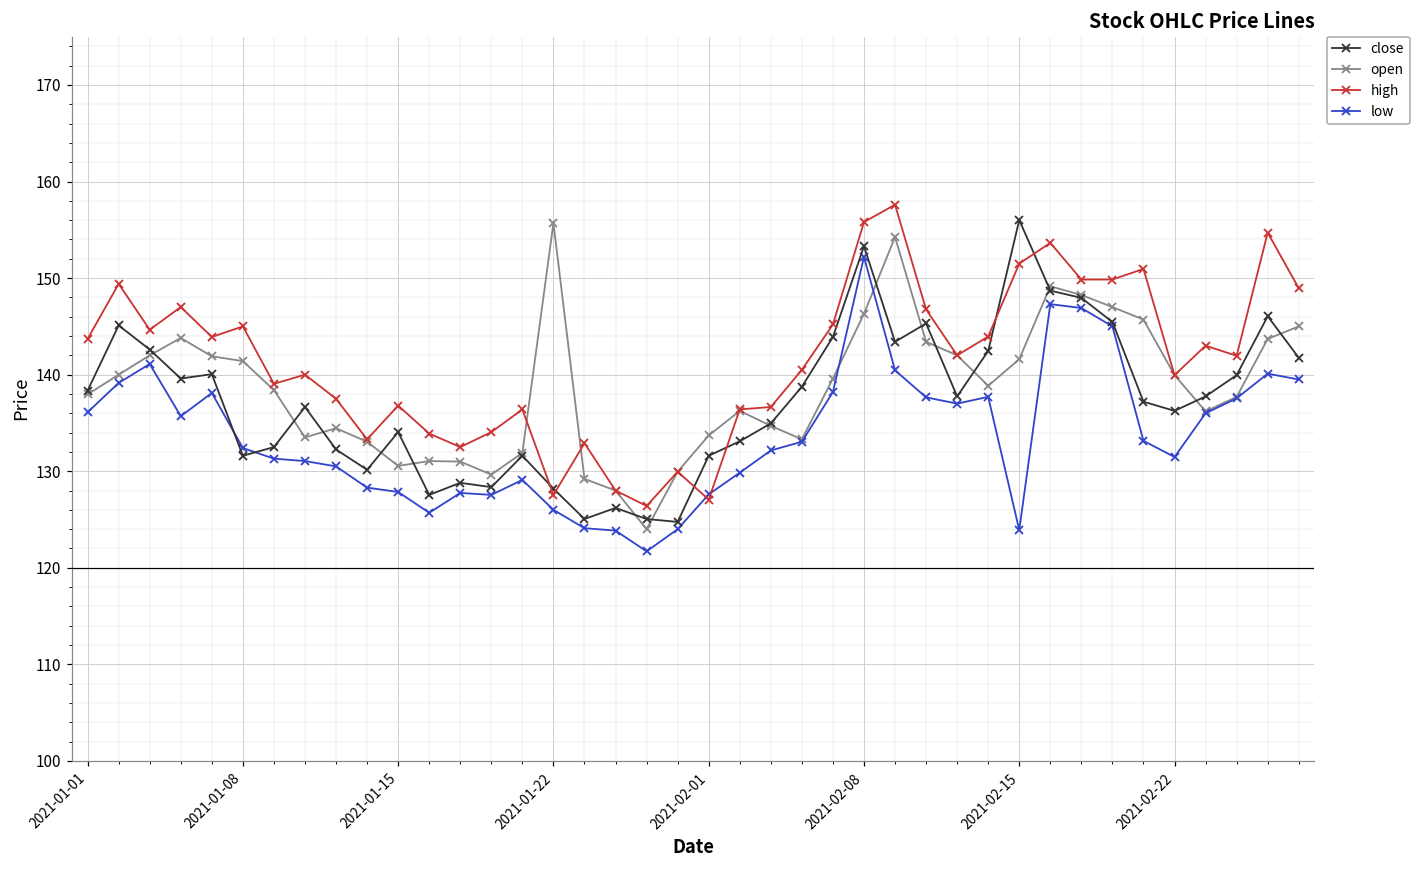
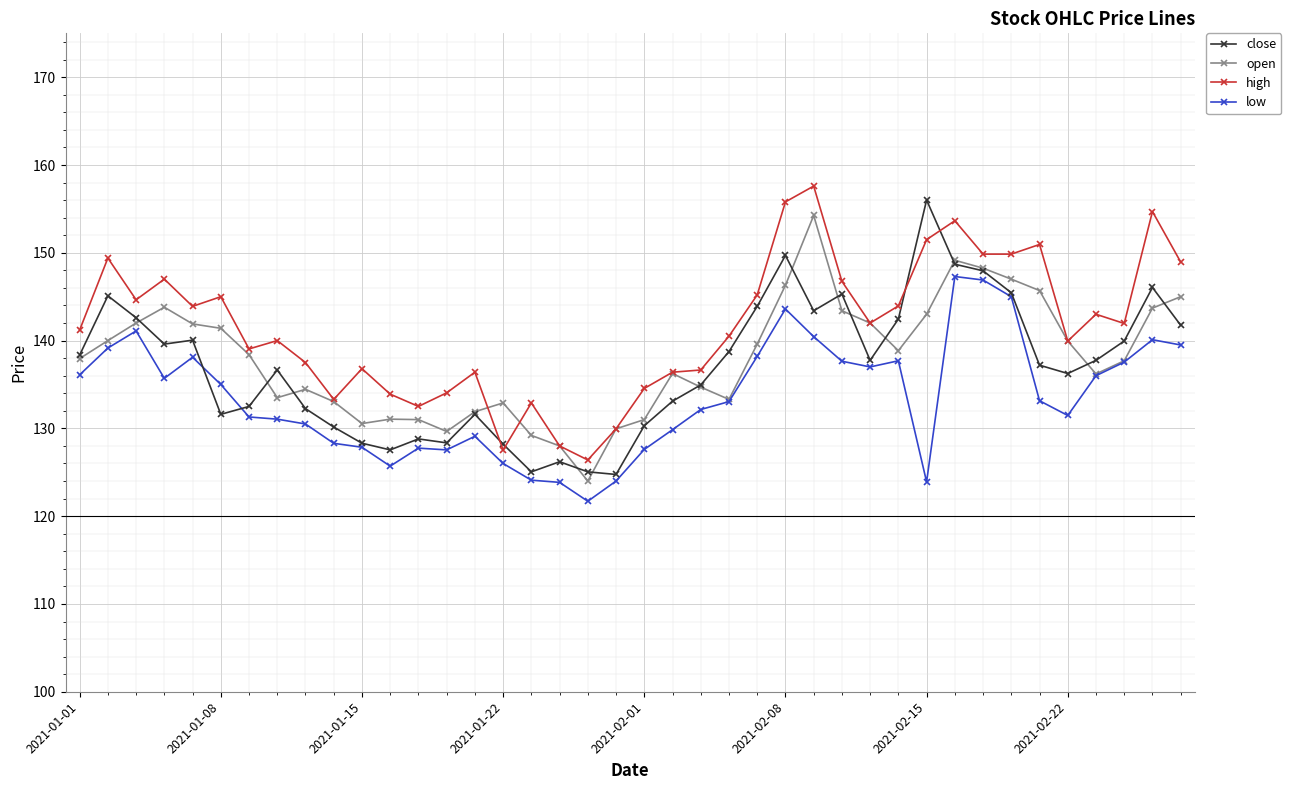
high, 2021-01-01: 144 -> 141
low, 2021-01-08: 132 -> 135
close, 2021-01-15: 134 -> 128
open, 2021-01-22: 156 -> 133
close, 2021-02-01: 132 -> 130
open, 2021-02-01: 134 -> 131
high, 2021-02-01: 127 -> 135
close, 2021-02-08: 153 -> 150
low, 2021-02-08: 152 -> 144
open, 2021-02-15: 142 -> 143
